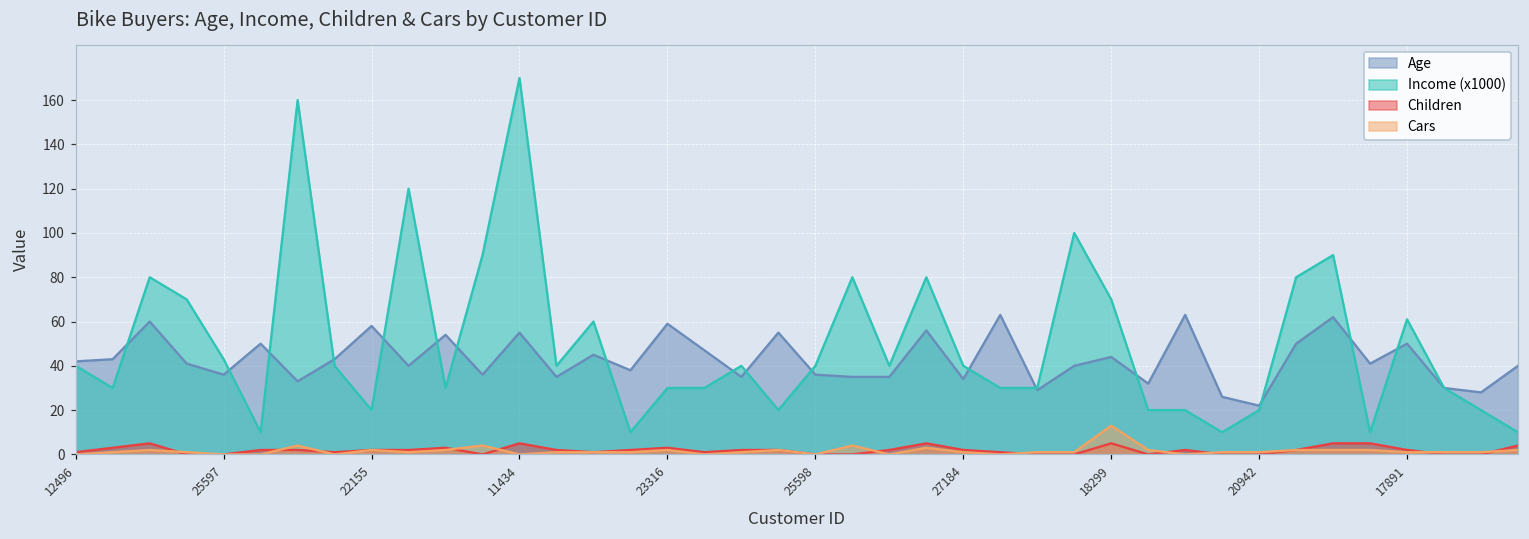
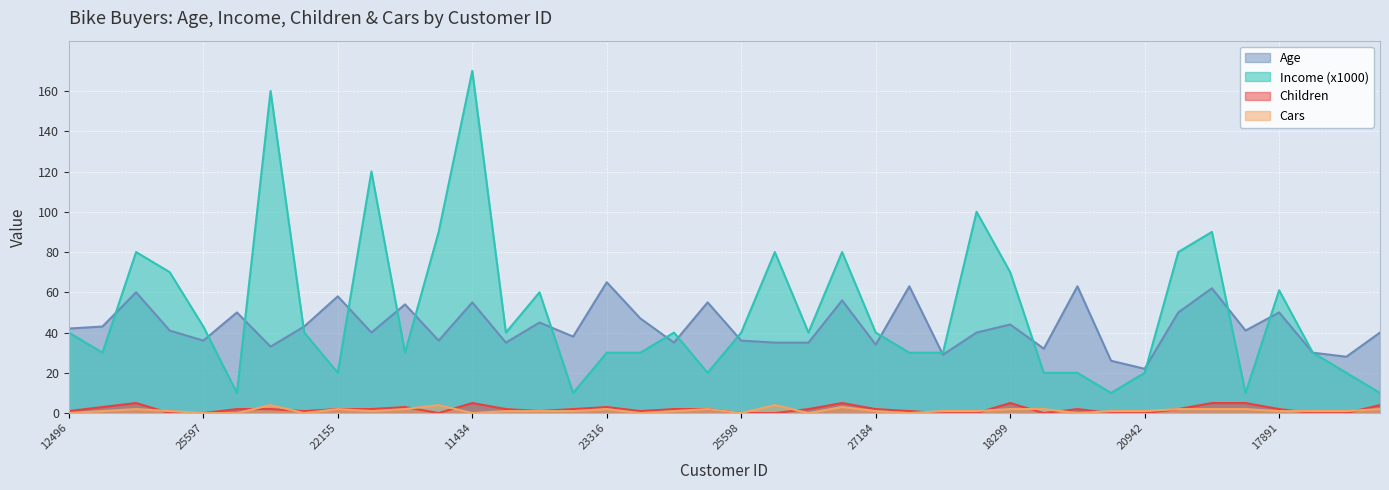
Age, 23316: 59 -> 65
Cars, 18299: 13 -> 2
